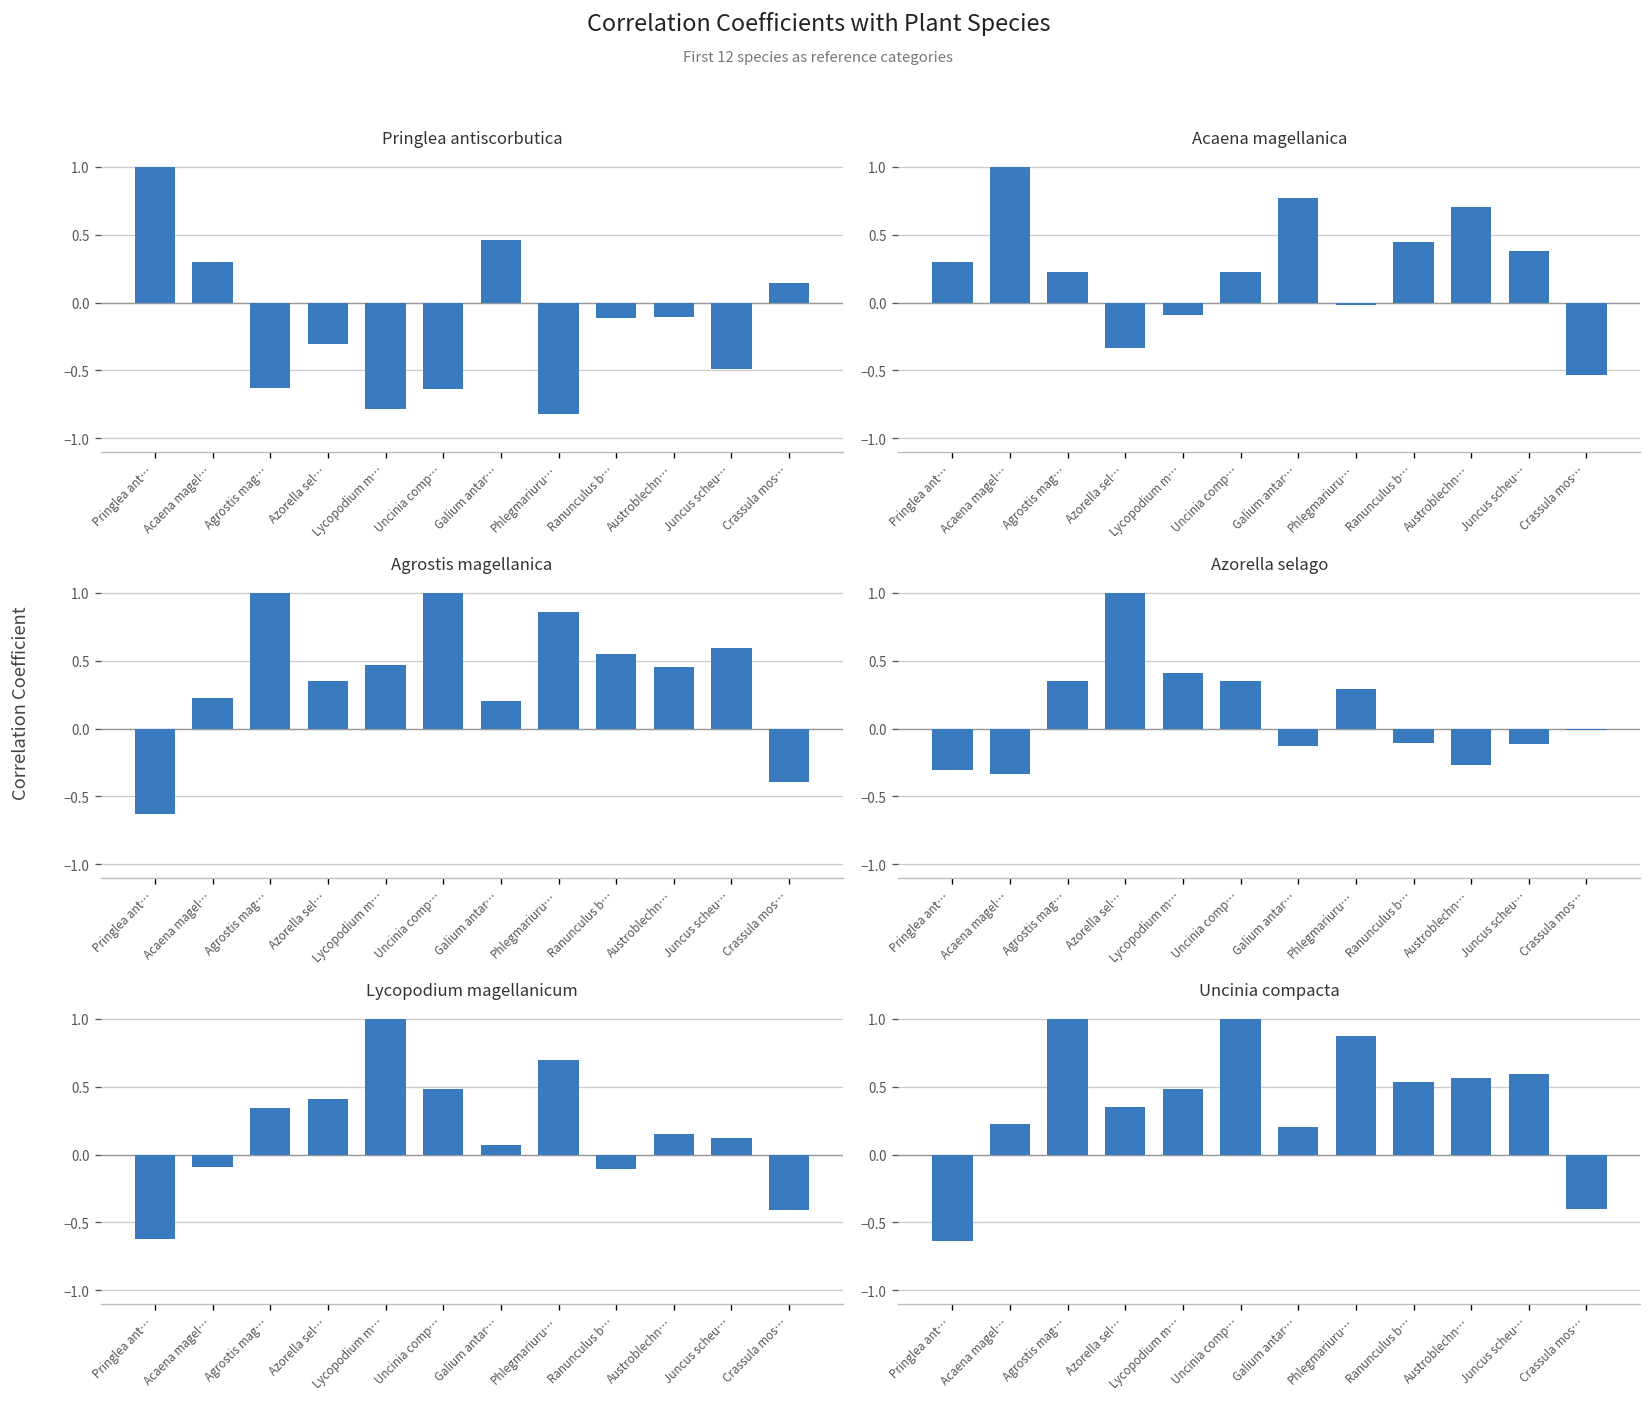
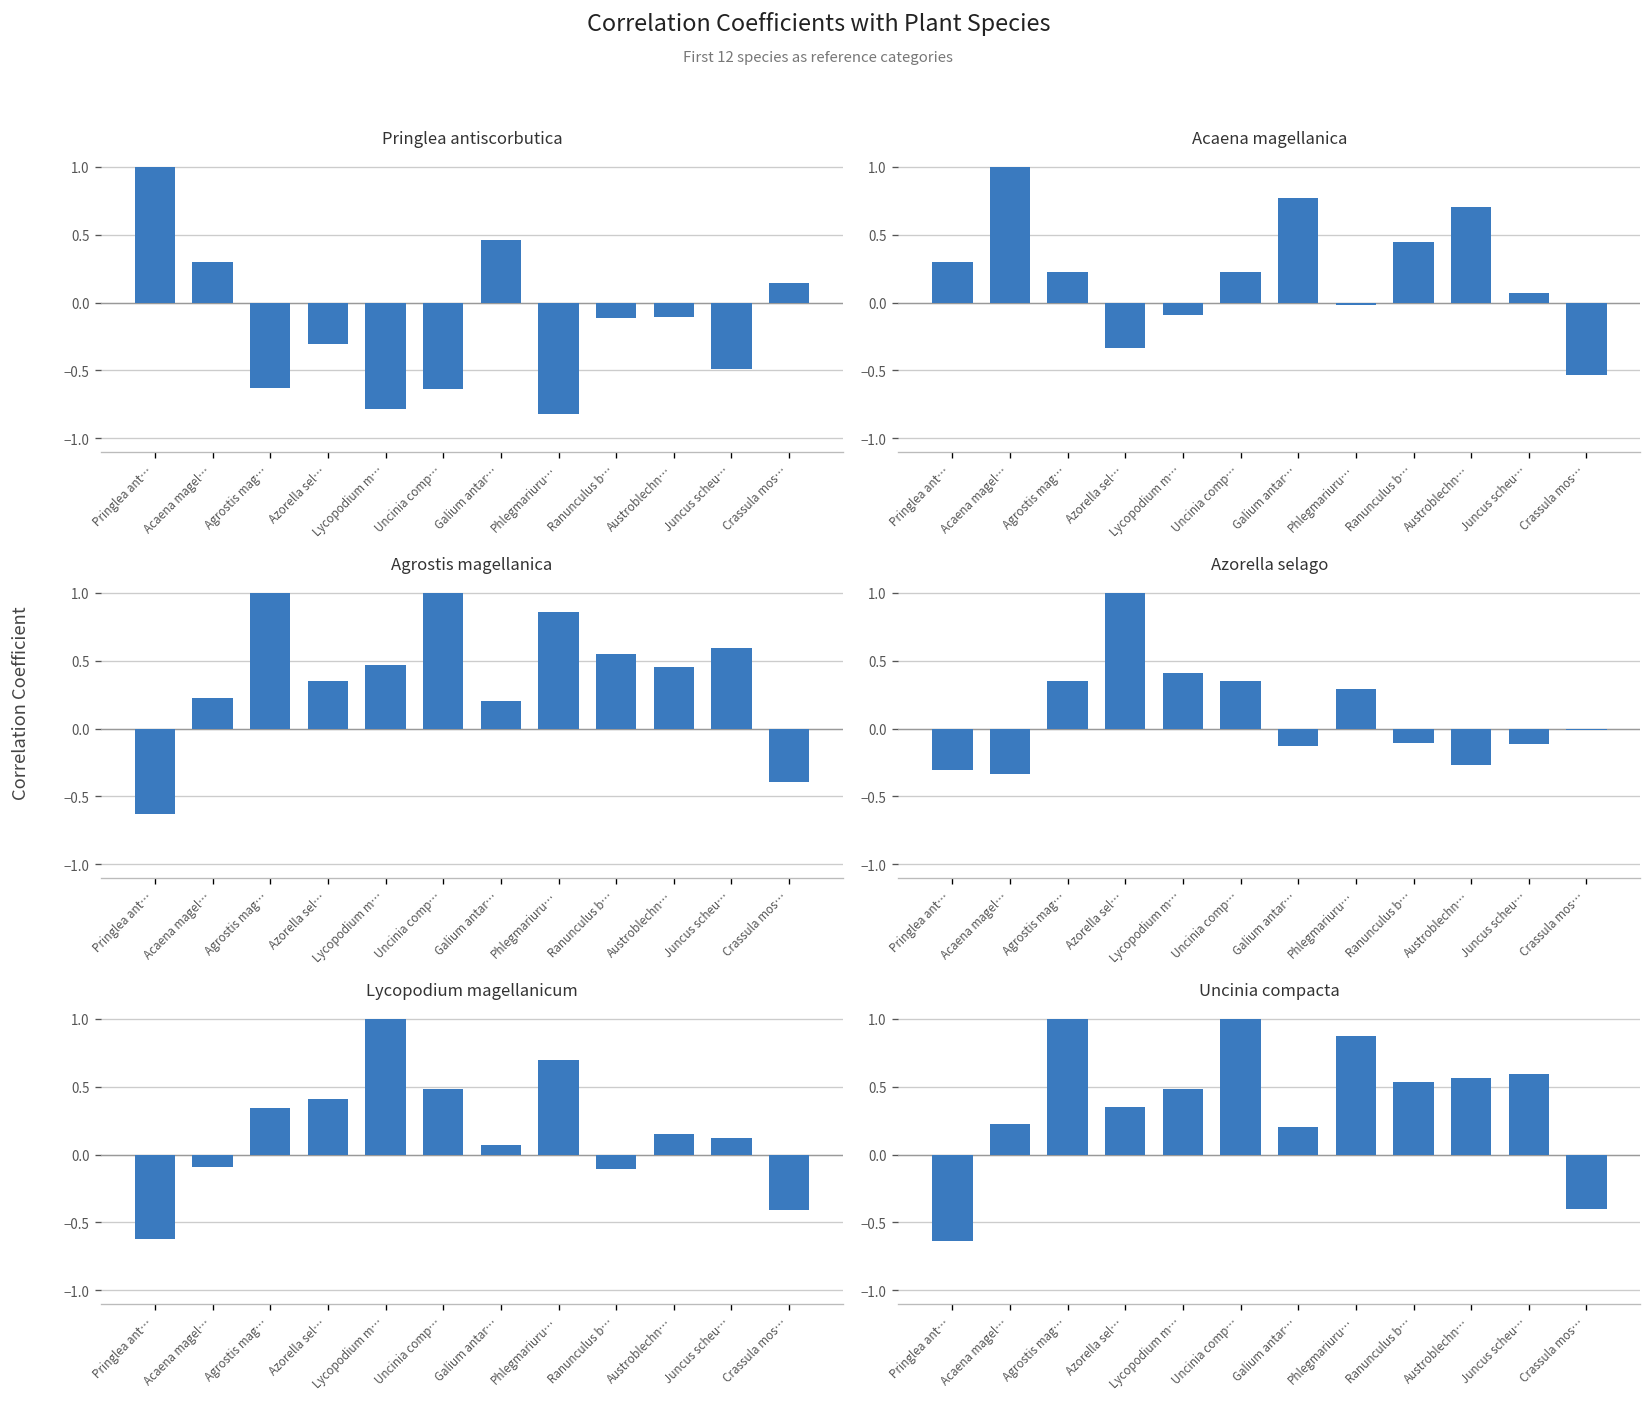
Acaena magellanica, Juncus scheu…: 0.38 -> 0.07
